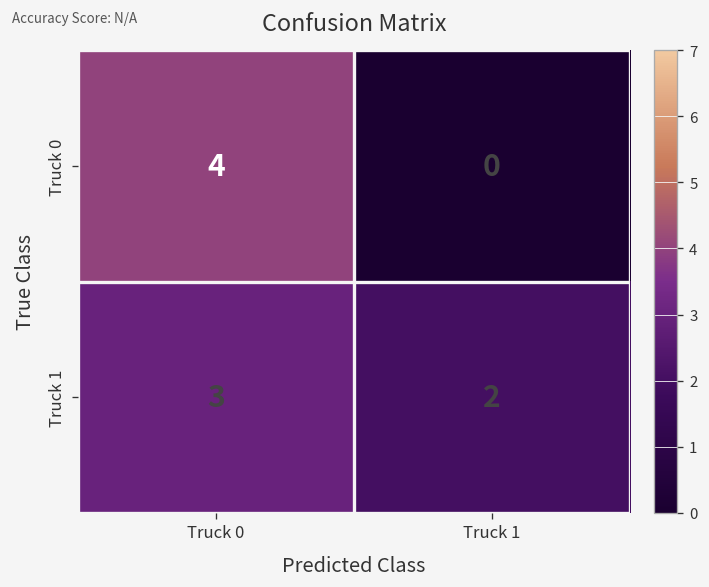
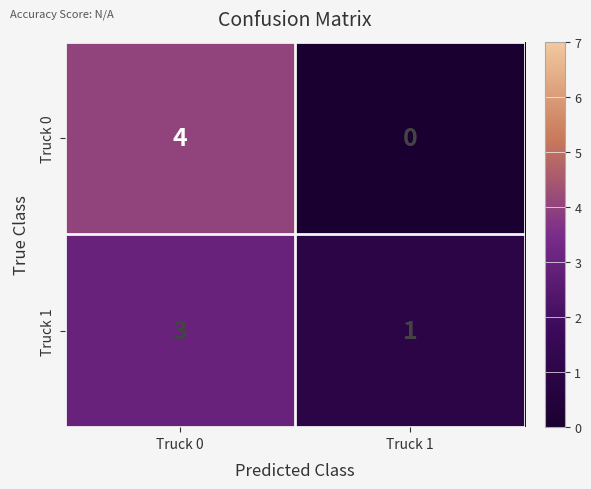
Truck 1, Truck 1: 2 -> 1
